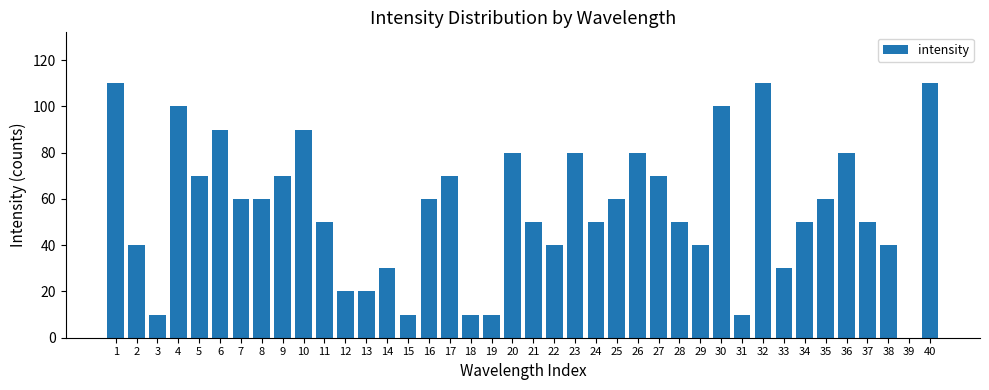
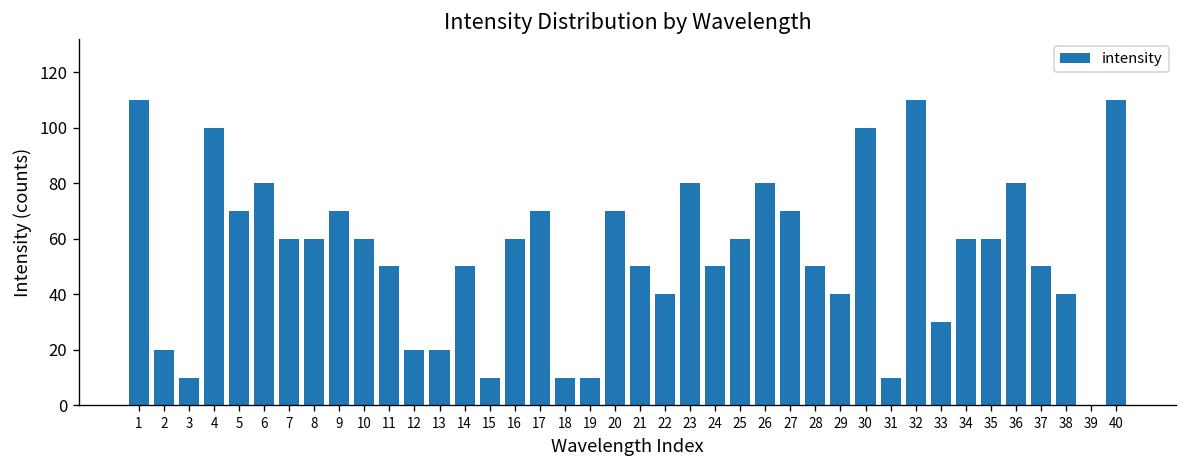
2: 40 -> 20
6: 90 -> 80
10: 90 -> 60
14: 30 -> 50
20: 80 -> 70
34: 50 -> 60
